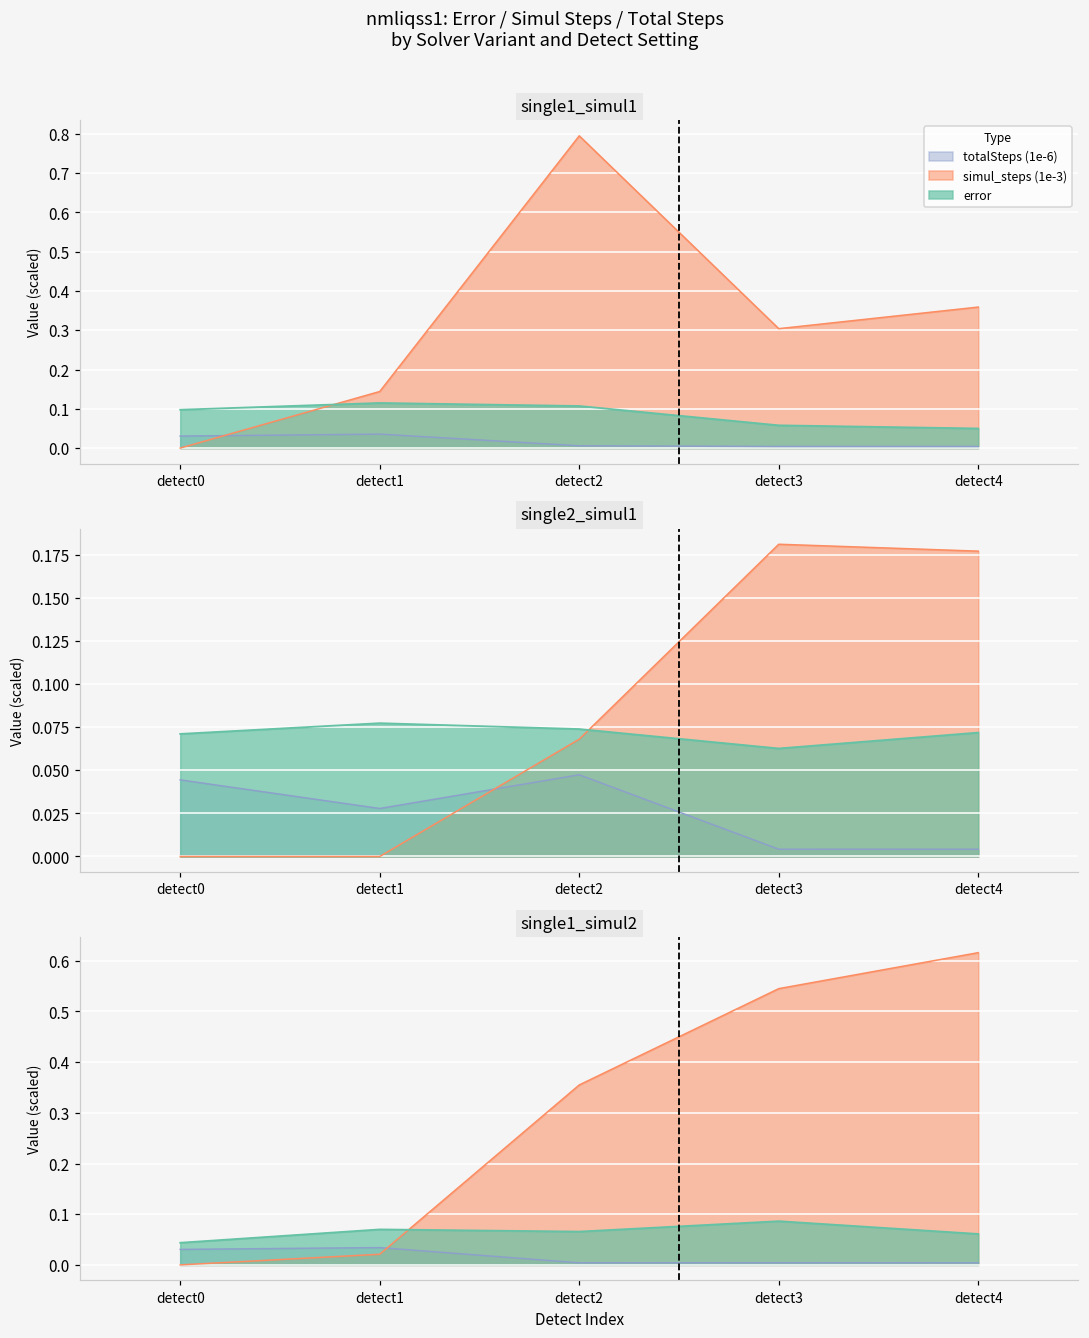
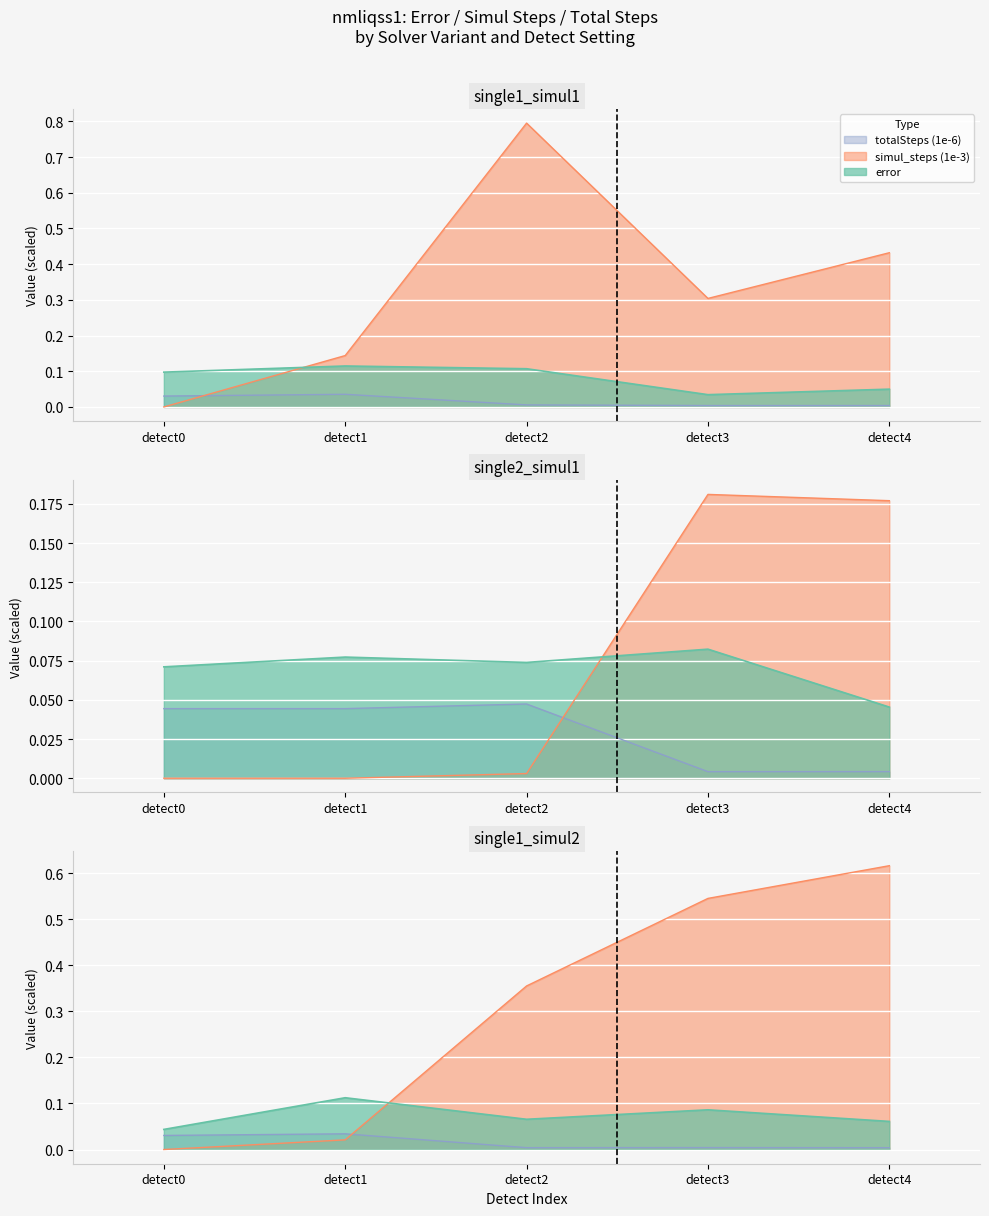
single1_simul1, error, detect3: 0.06 -> 0.03
single1_simul1, simul_steps (1e-3), detect4: 0.36 -> 0.43
single2_simul1, totalSteps (1e-6), detect1: 0.028 -> 0.044
single2_simul1, simul_steps (1e-3), detect2: 0.068 -> 0.003
single2_simul1, error, detect3: 0.063 -> 0.082
single2_simul1, error, detect4: 0.072 -> 0.045
single1_simul2, error, detect1: 0.07 -> 0.11
